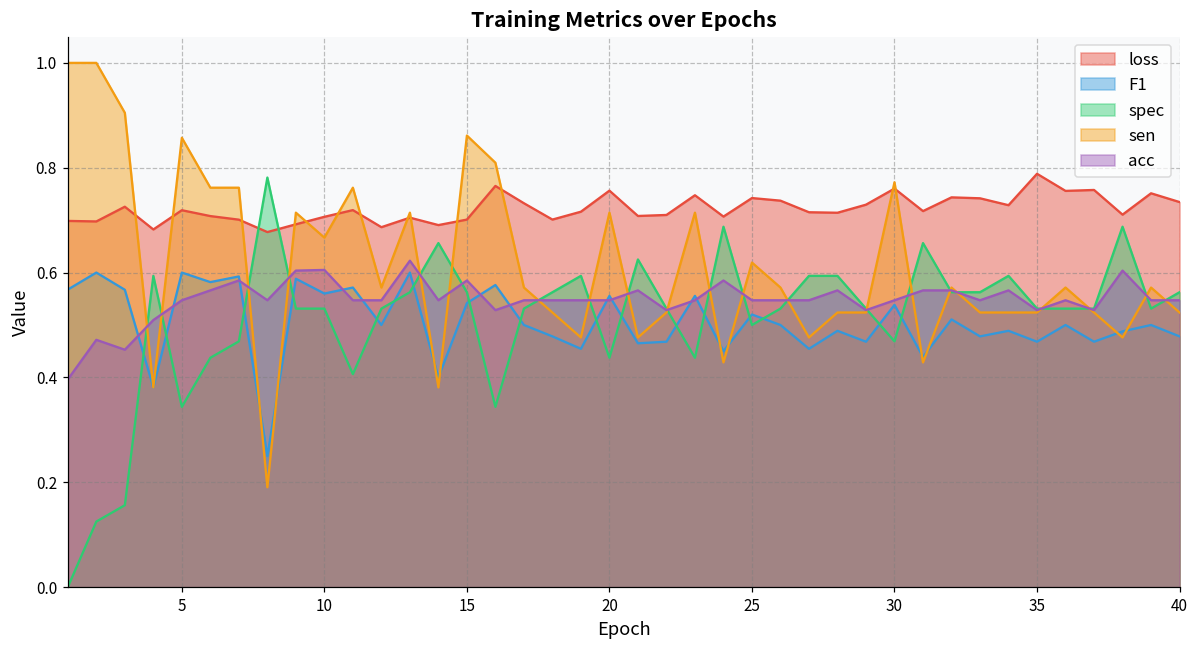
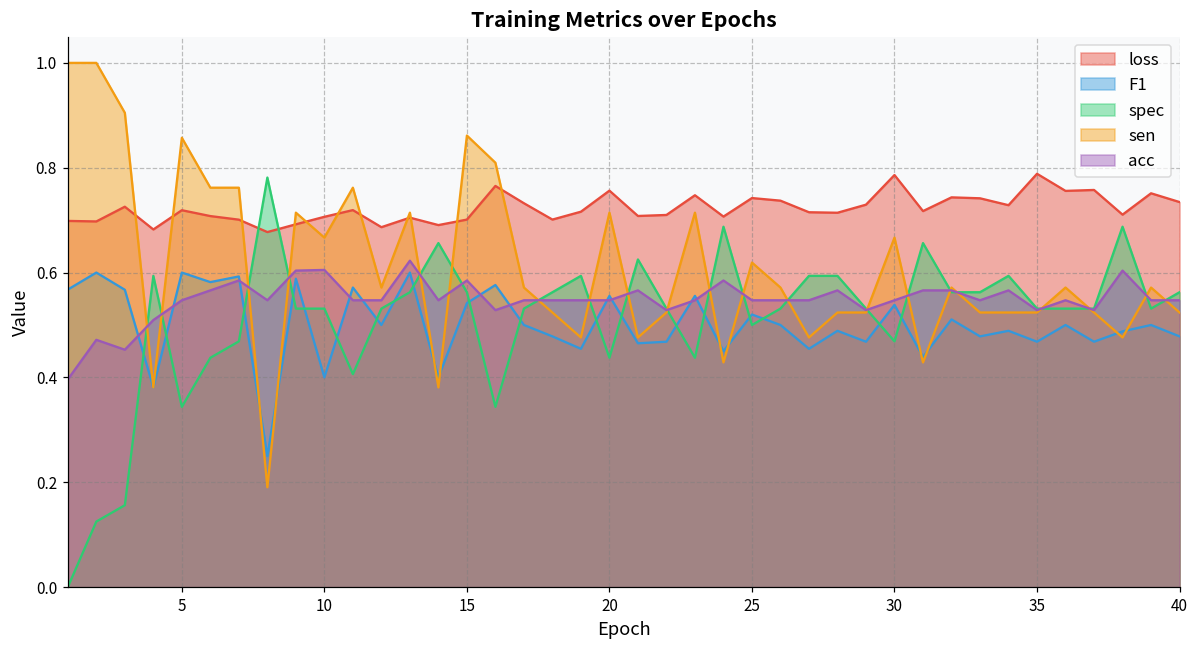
F1, 10: 0.56 -> 0.40
loss, 30: 0.76 -> 0.79
sen, 30: 0.77 -> 0.67
